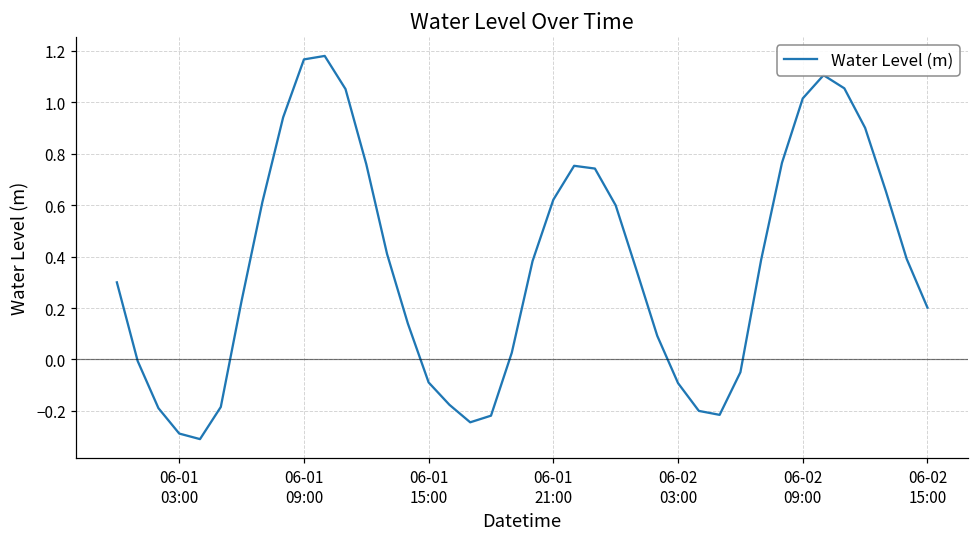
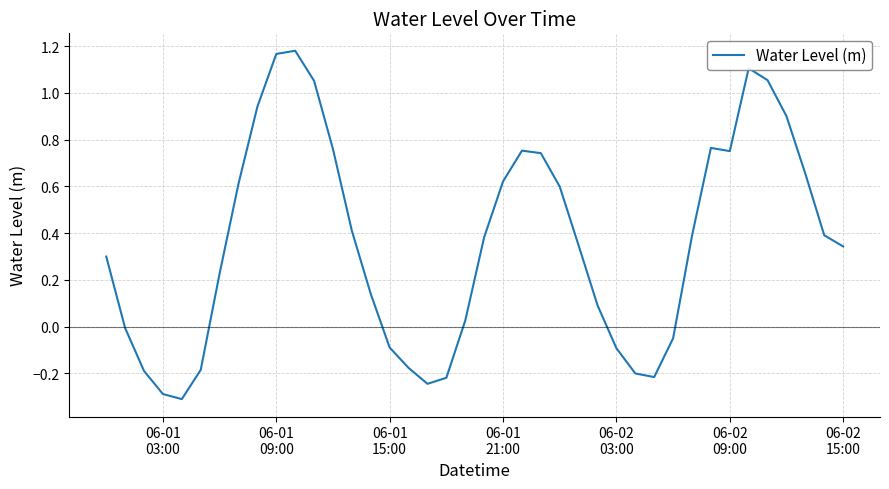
06-02 09:00: 1.02 -> 0.75
06-02 15:00: 0.20 -> 0.34
